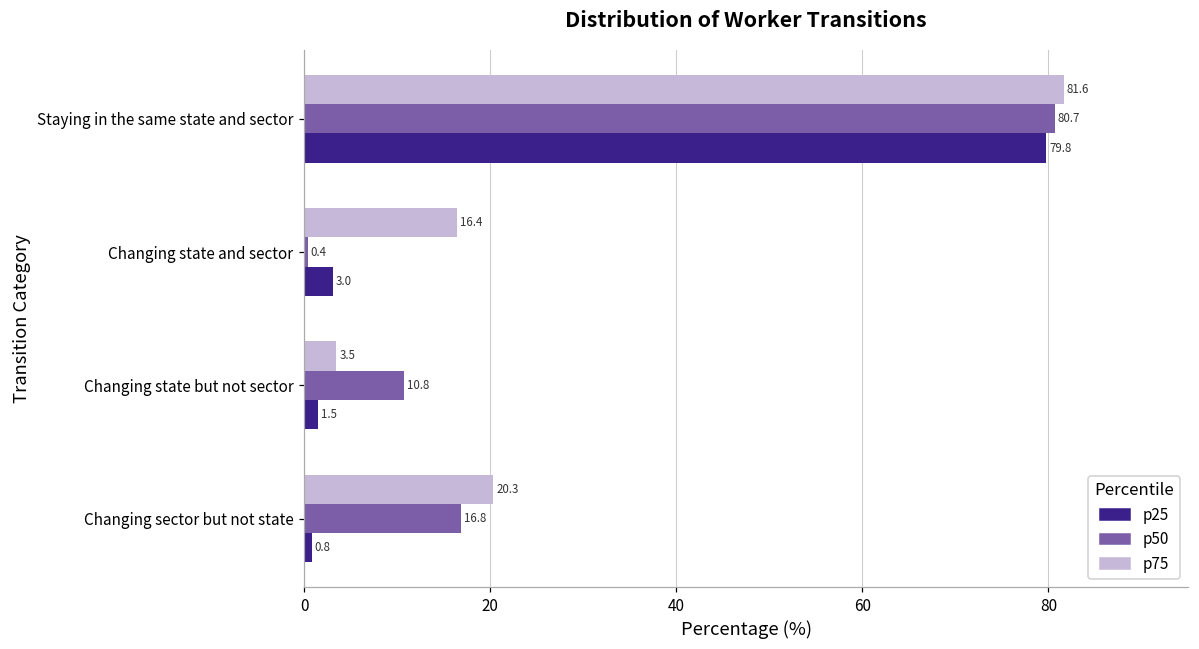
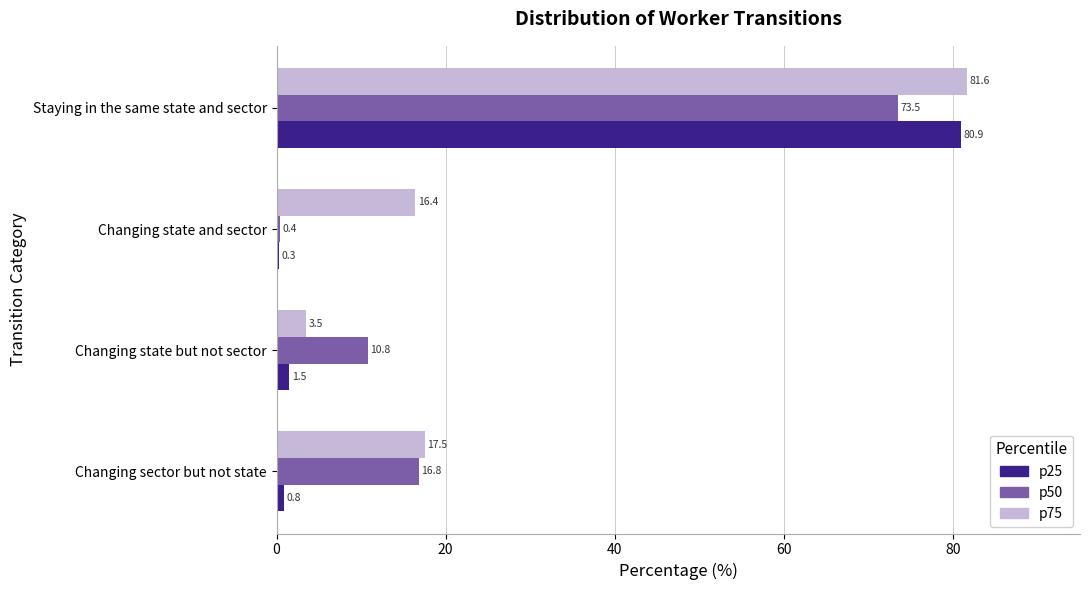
p50, Staying in the same state and sector: 80.7 -> 73.5
p25, Staying in the same state and sector: 79.8 -> 80.9
p25, Changing state and sector: 3.0 -> 0.3
p75, Changing sector but not state: 20.3 -> 17.5
